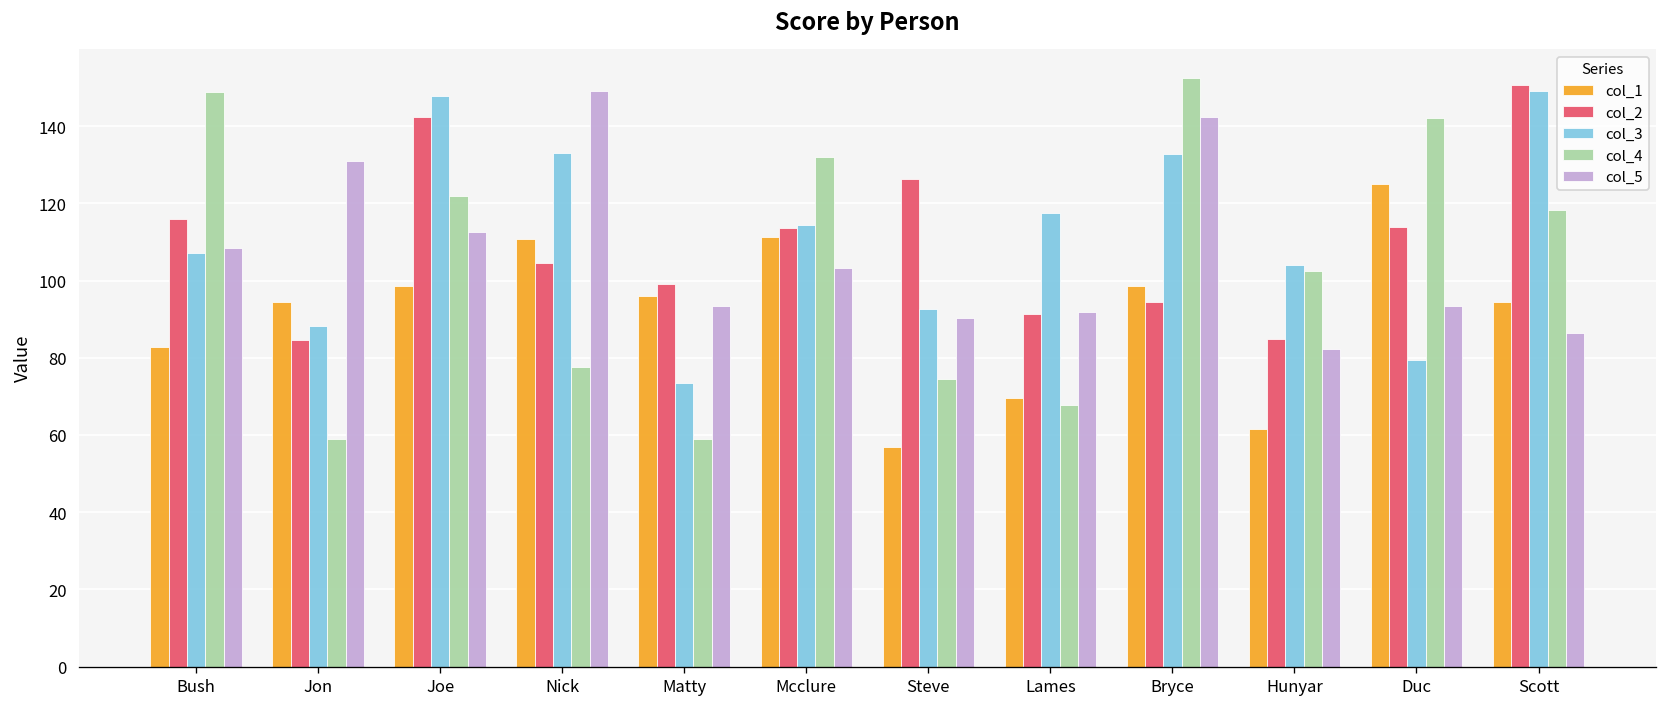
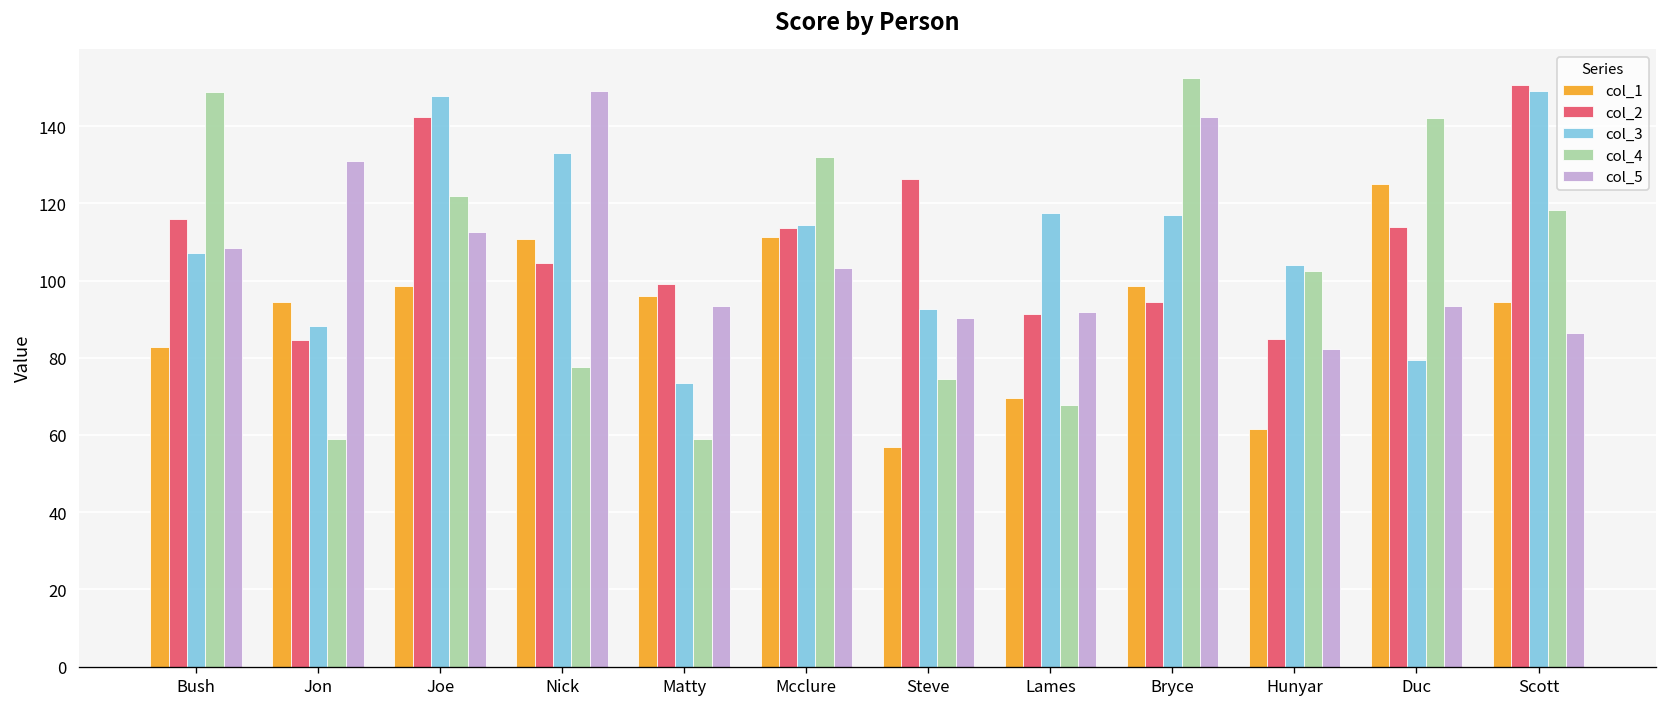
col_3, Bryce: 133 -> 117
